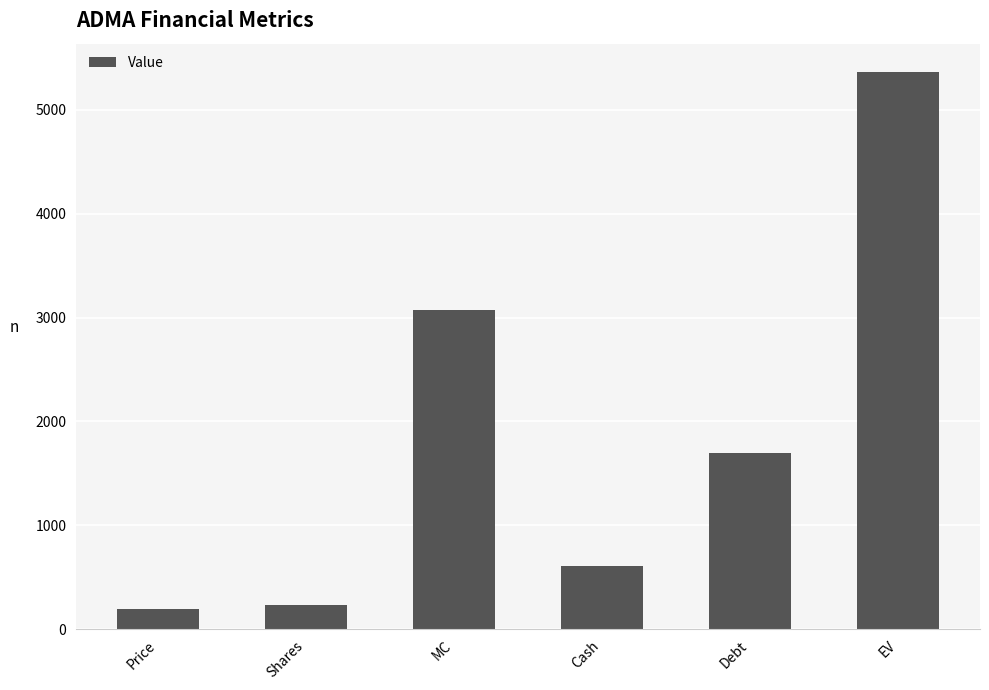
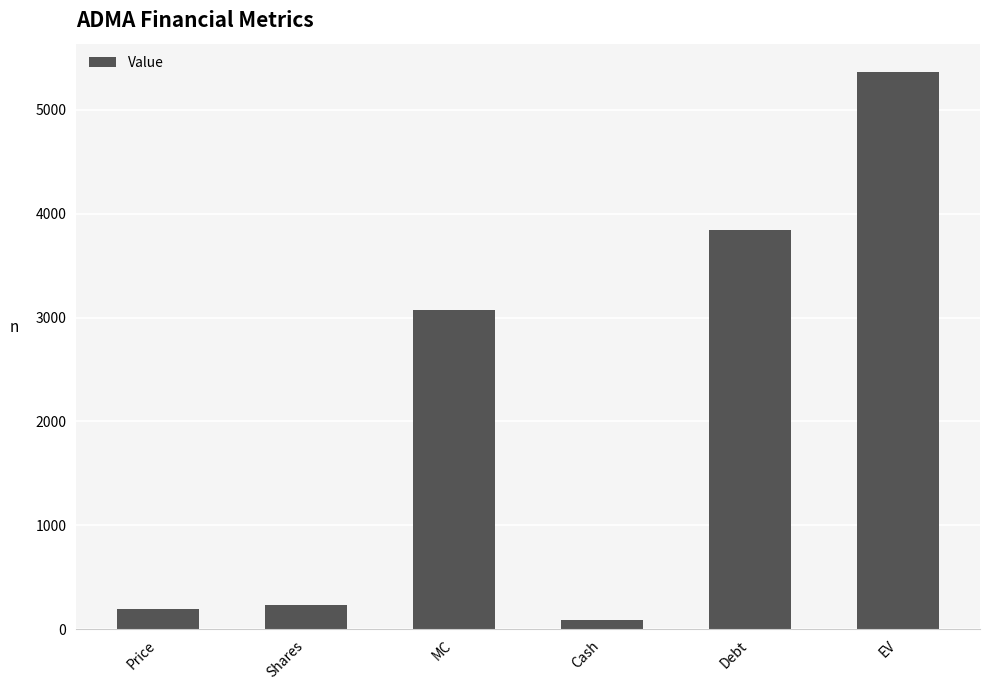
Cash: 610 -> 90
Debt: 1700 -> 3850
